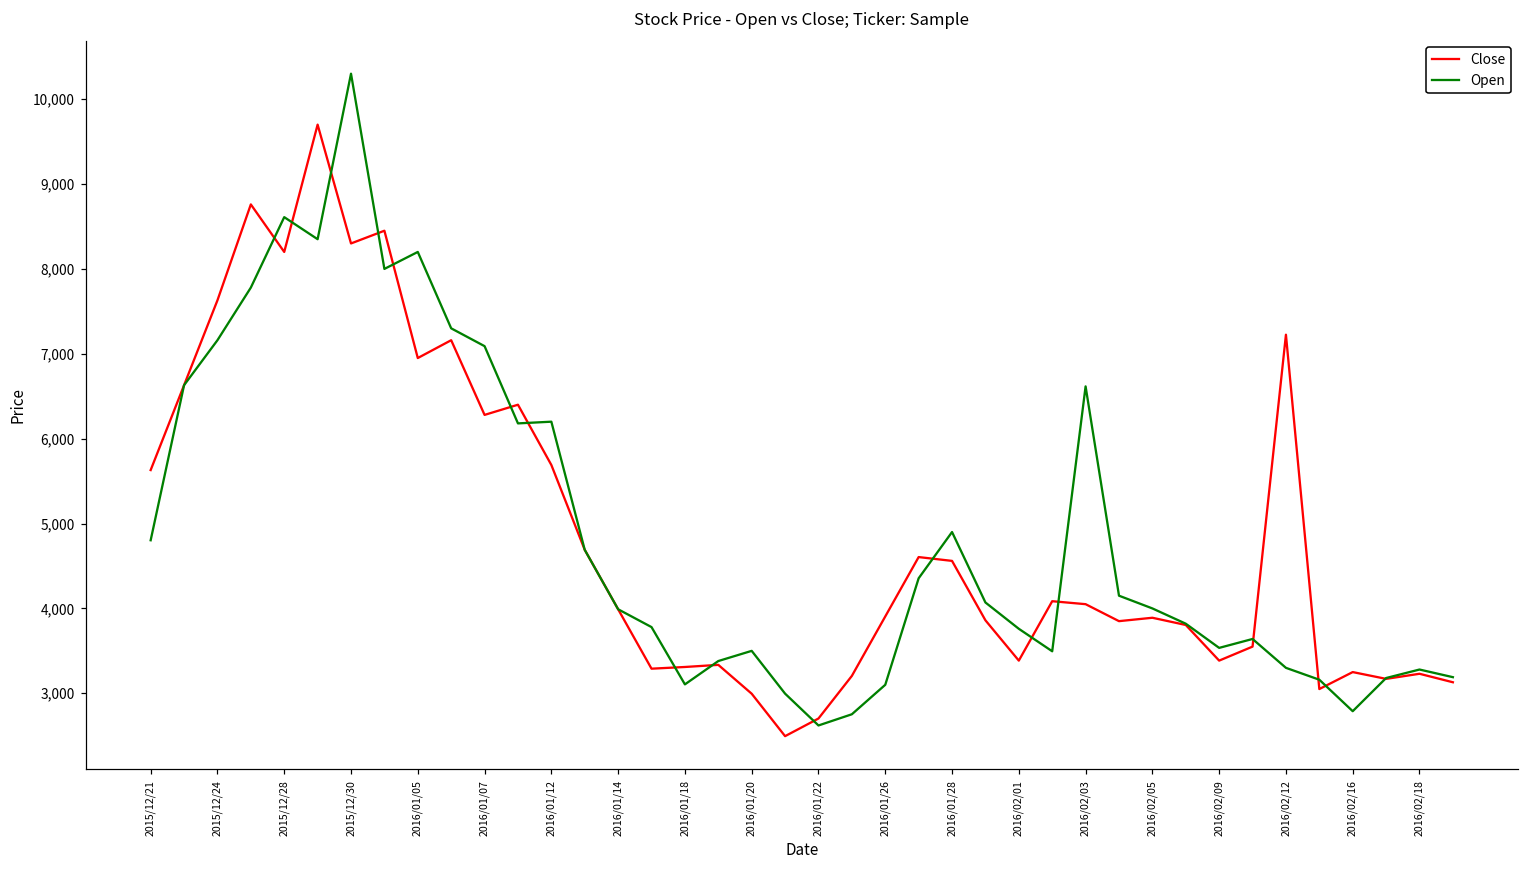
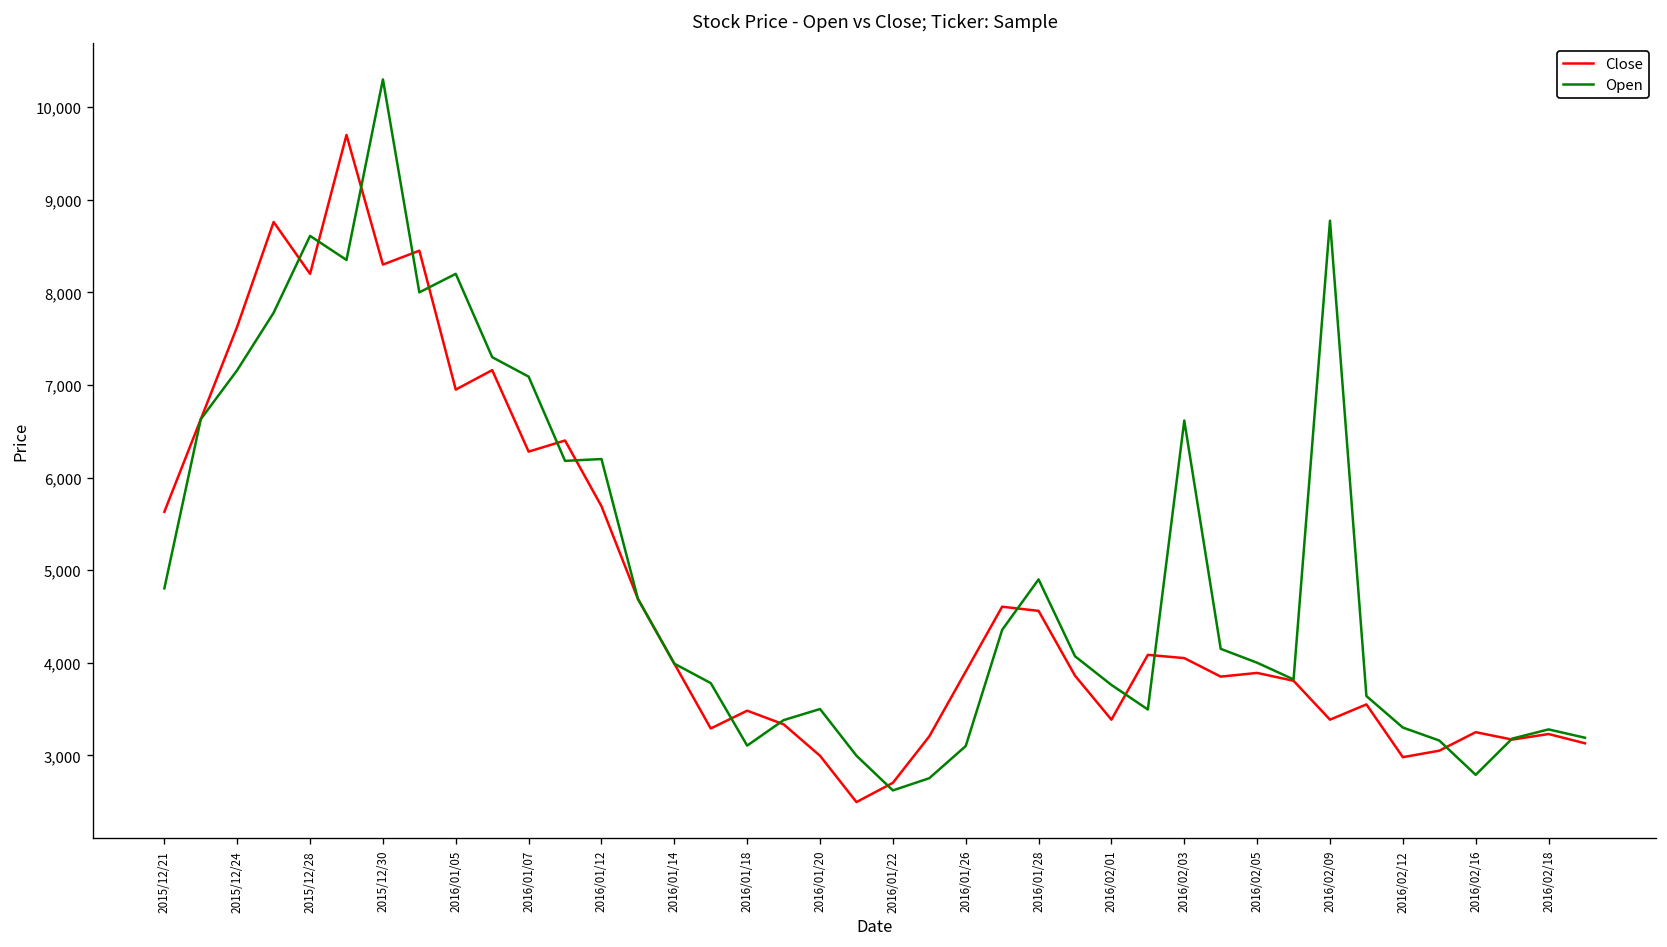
Close, 2016/01/18: 3,300 -> 3,500
Open, 2016/02/09: 3,500 -> 8,800
Close, 2016/02/12: 7,200 -> 3,000
